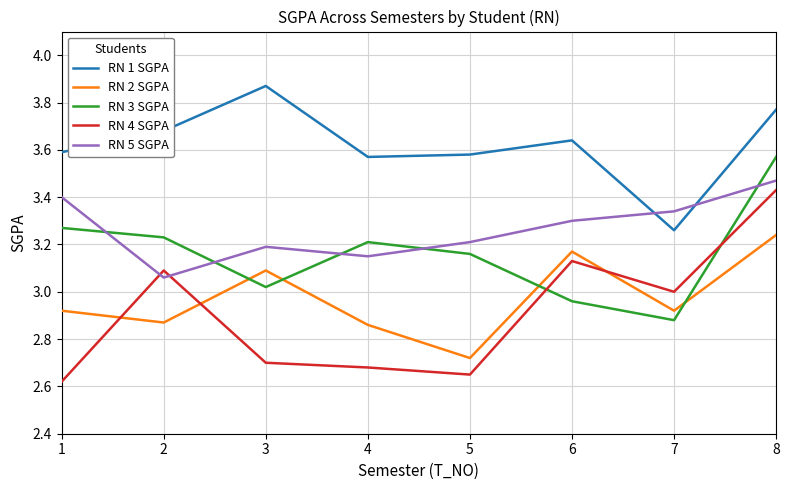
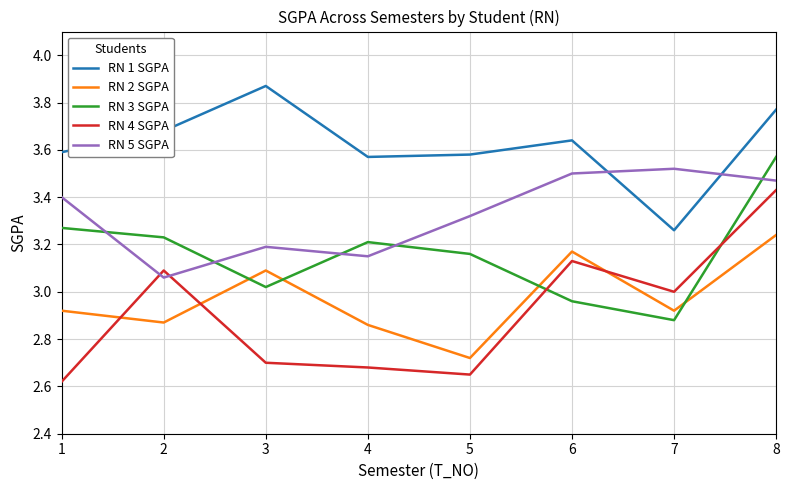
RN 5 SGPA, 5: 3.21 -> 3.32
RN 5 SGPA, 6: 3.3 -> 3.5
RN 5 SGPA, 7: 3.34 -> 3.52
